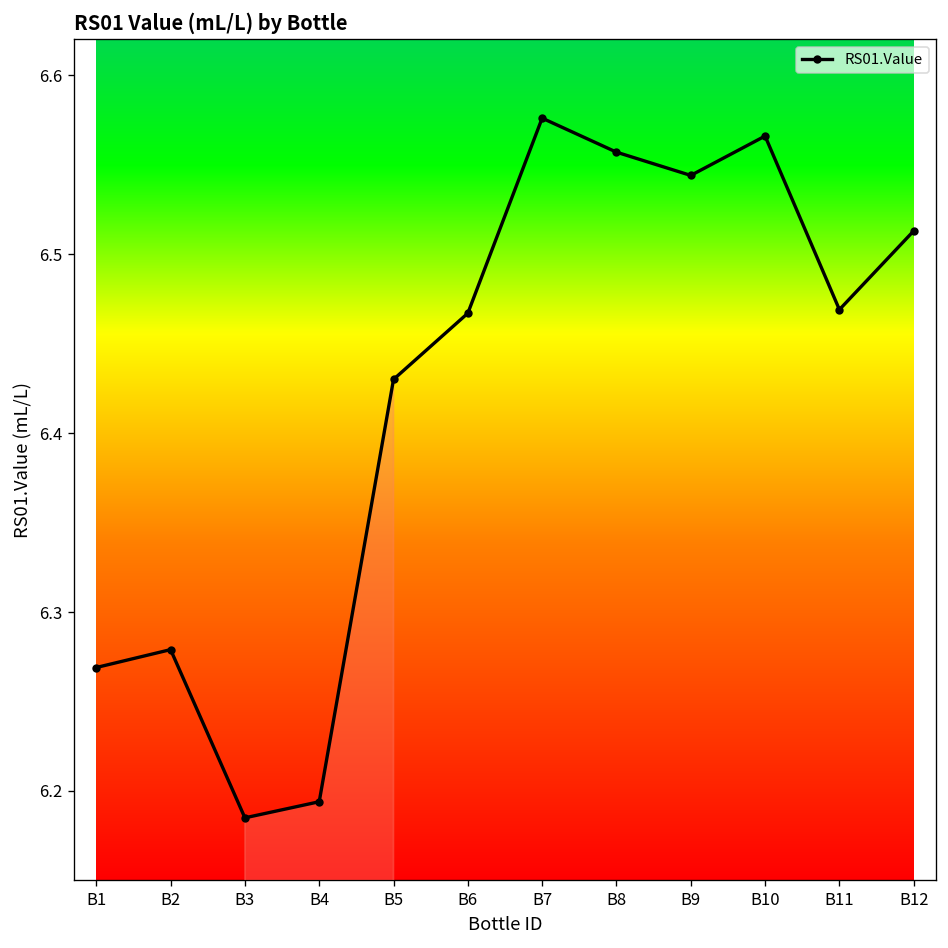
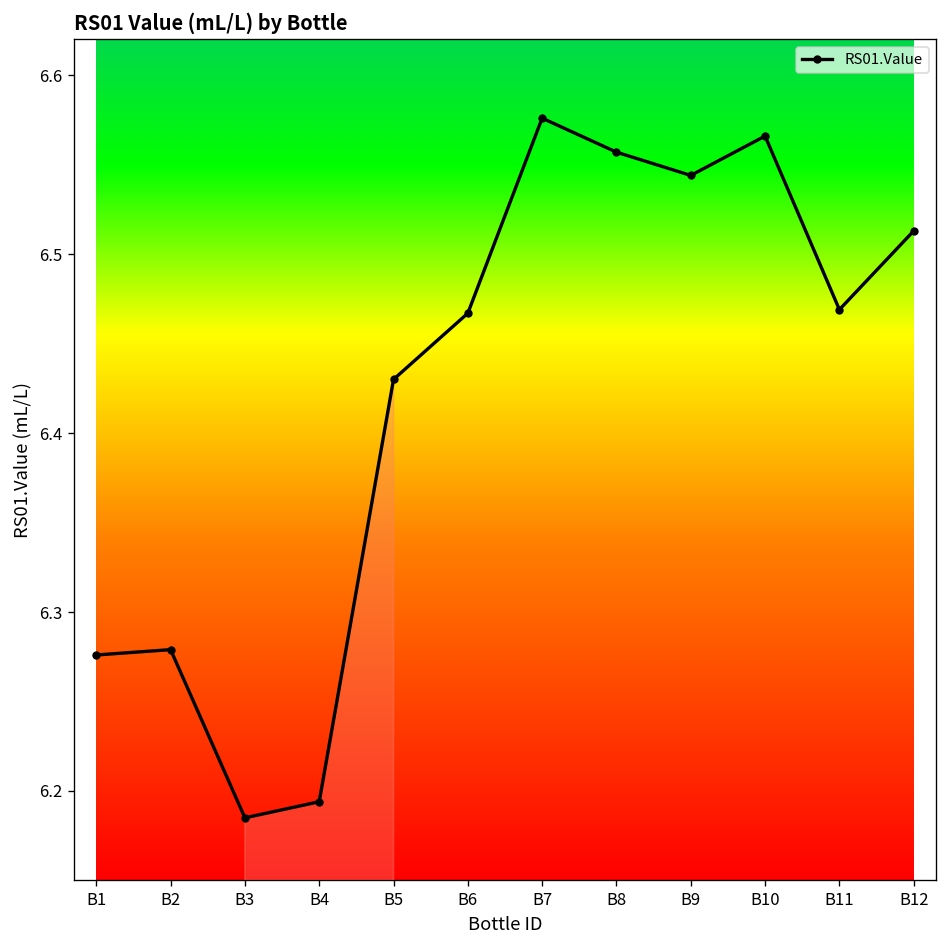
RS01.Value, B1: 6.269 -> 6.276
